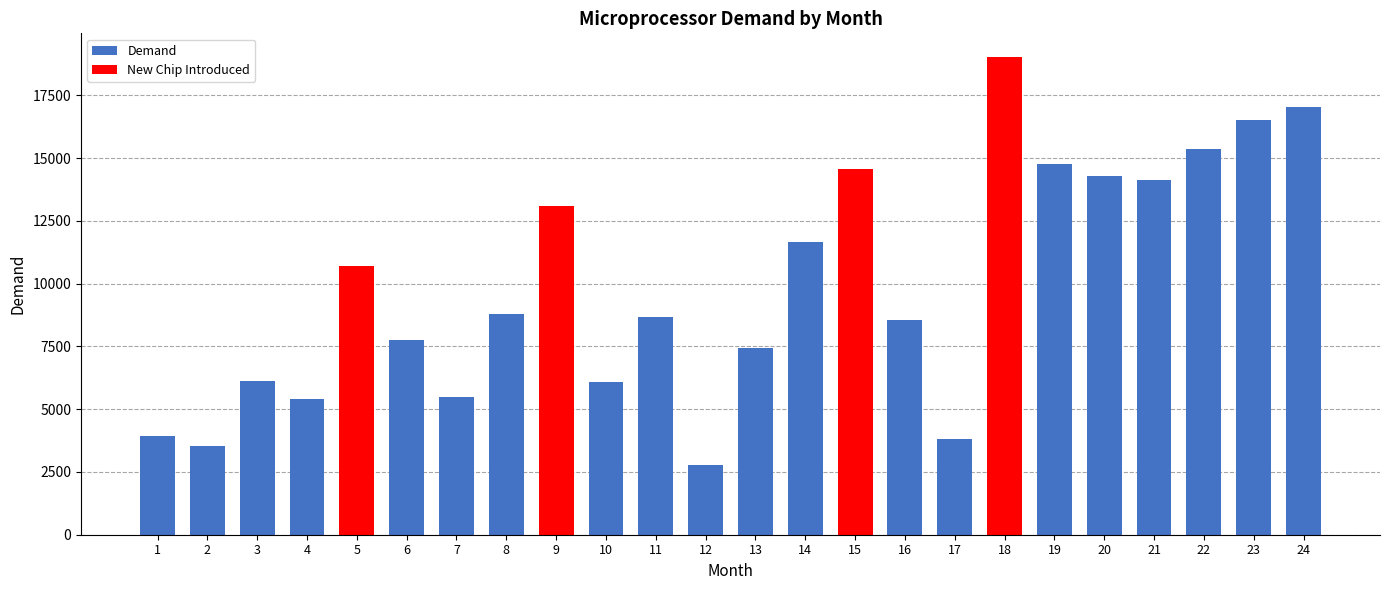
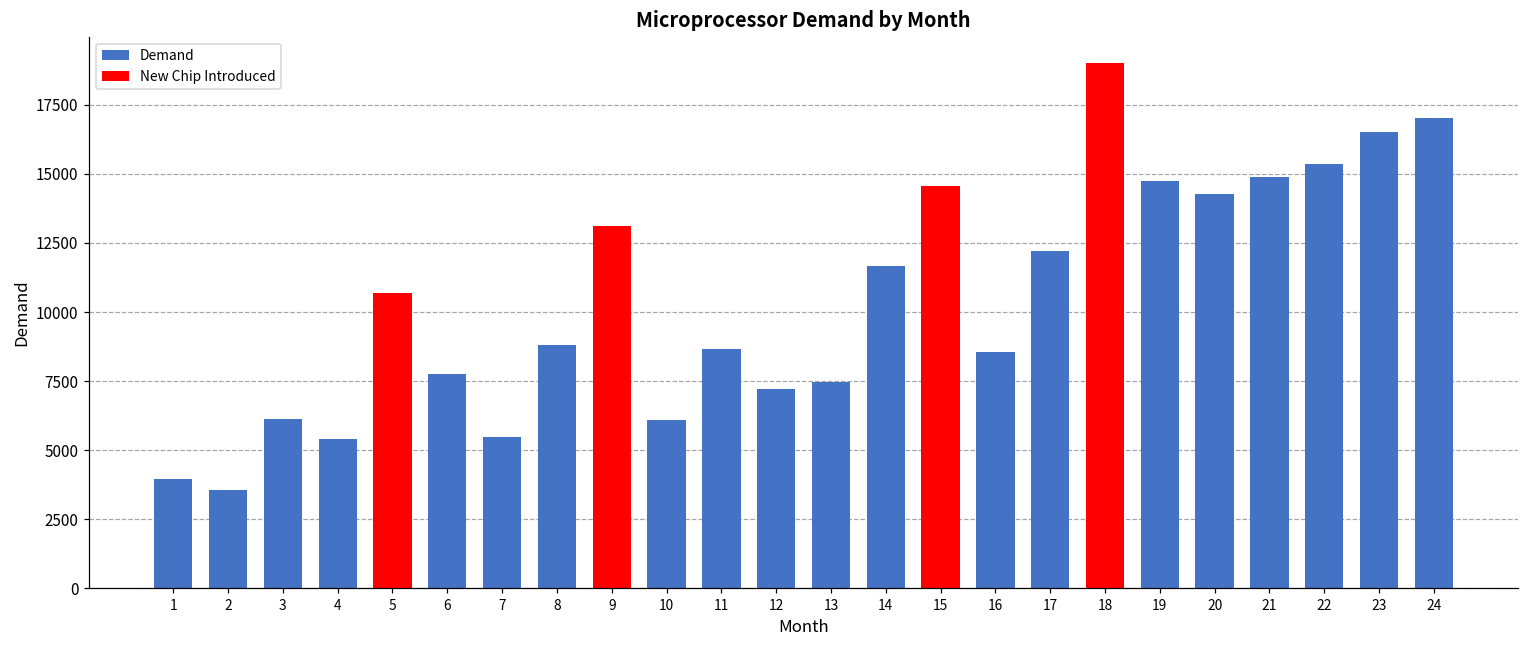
12: 2800 -> 7200
17: 3800 -> 12200
21: 14100 -> 14900
